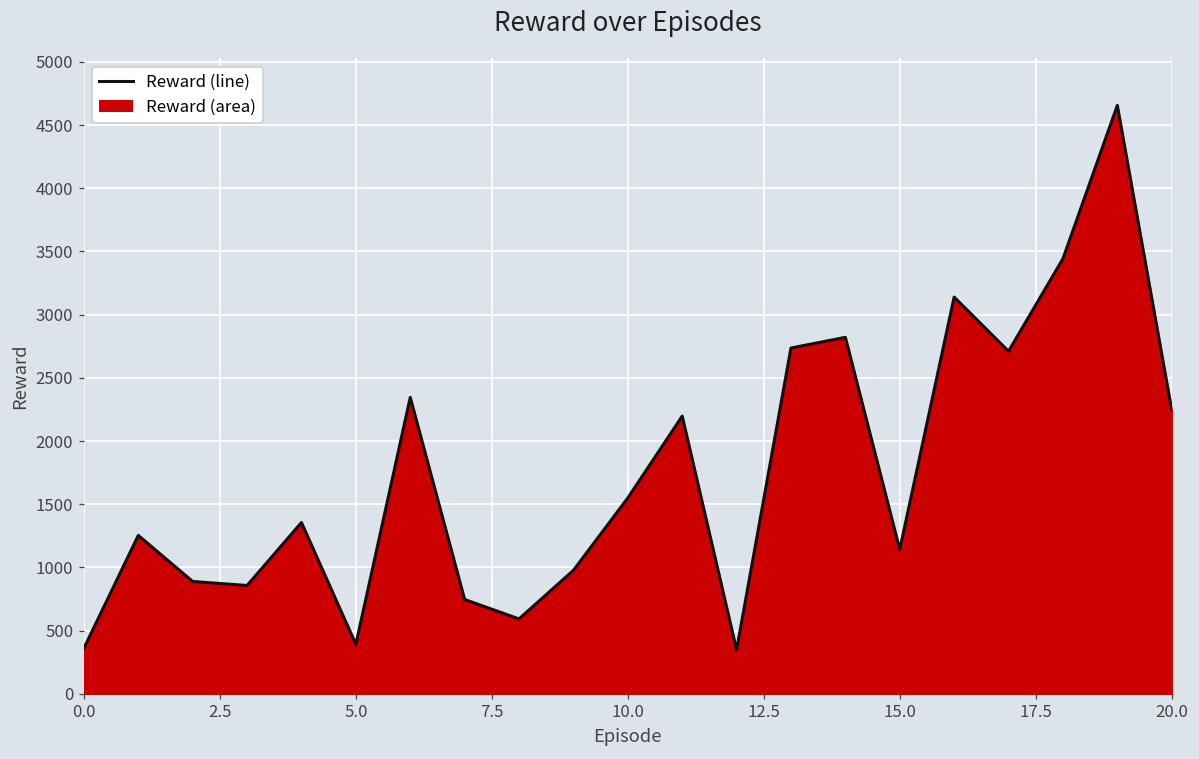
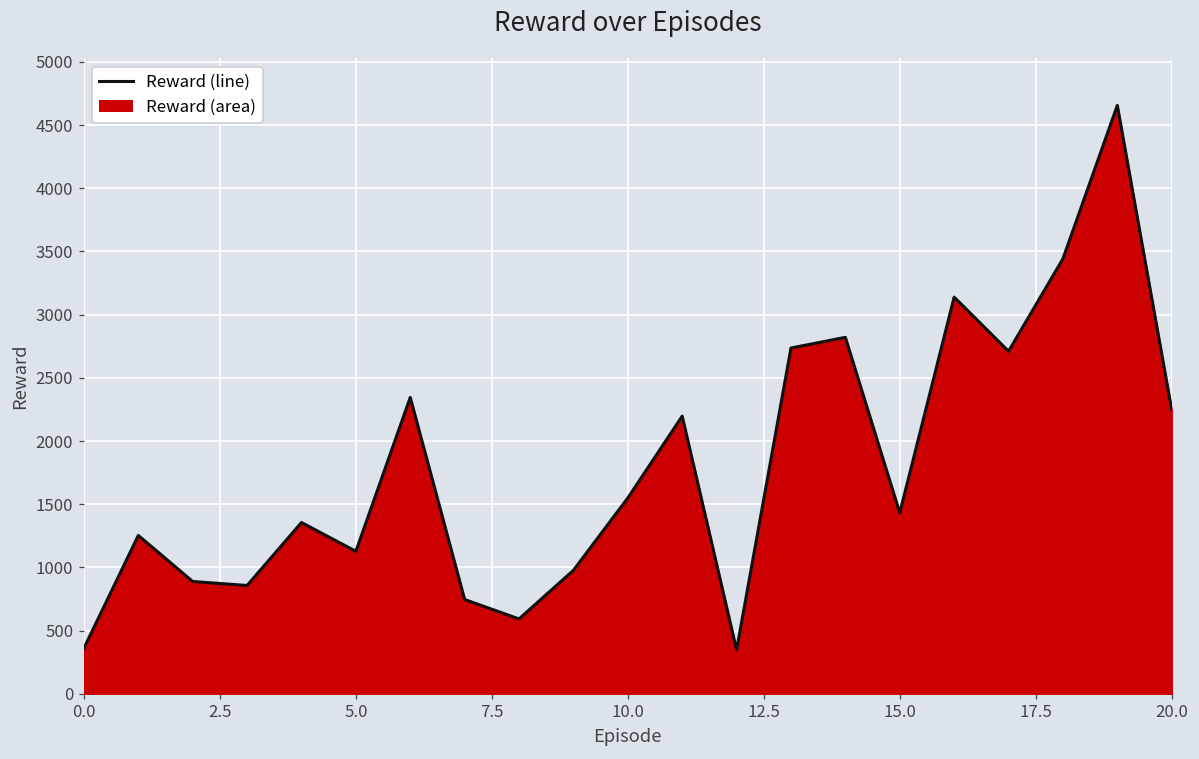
5.0: 390 -> 1130
15.0: 1140 -> 1430
